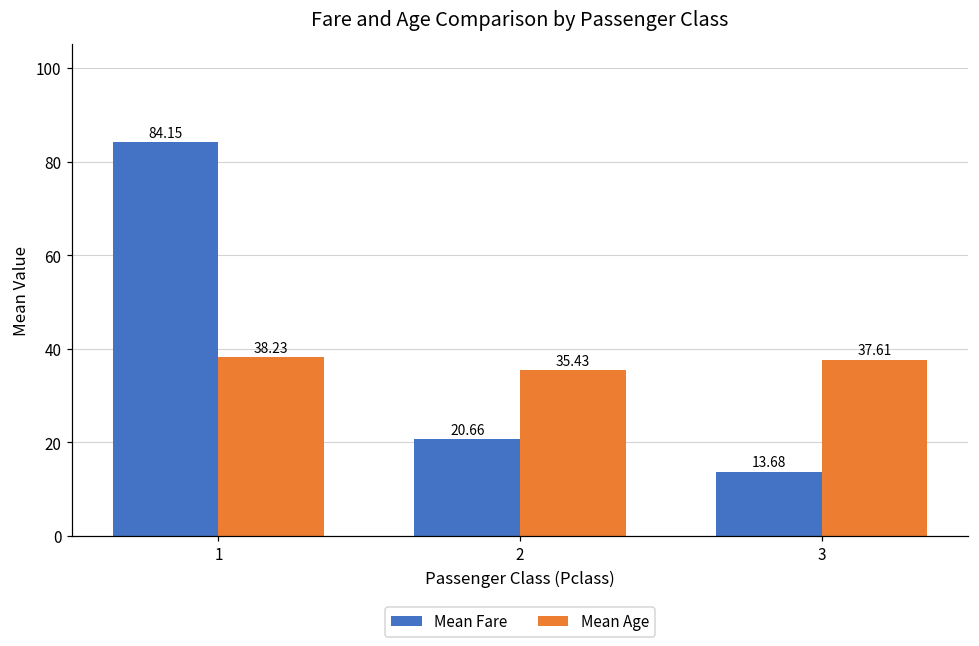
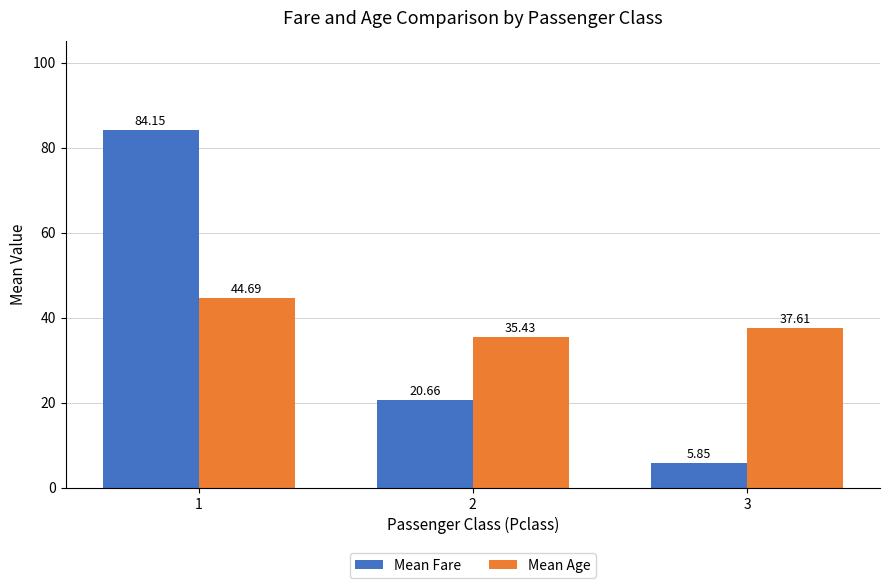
Mean Age, 1: 38.23 -> 44.69
Mean Fare, 3: 13.68 -> 5.85
